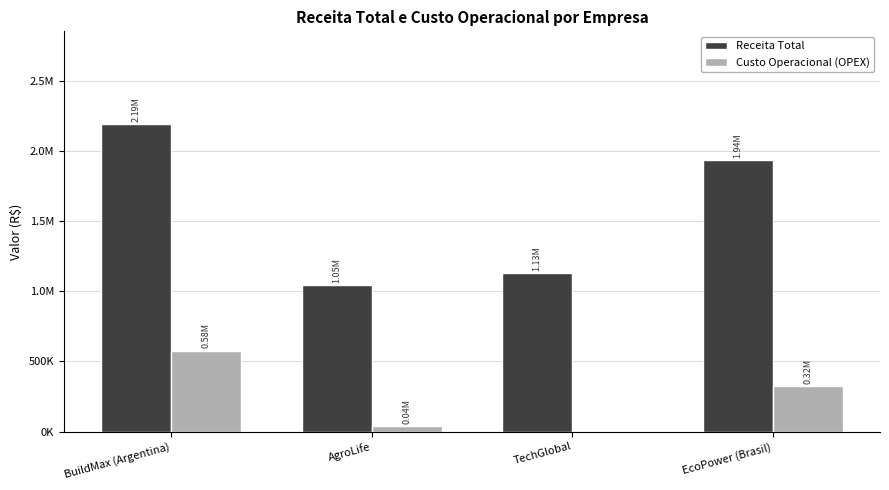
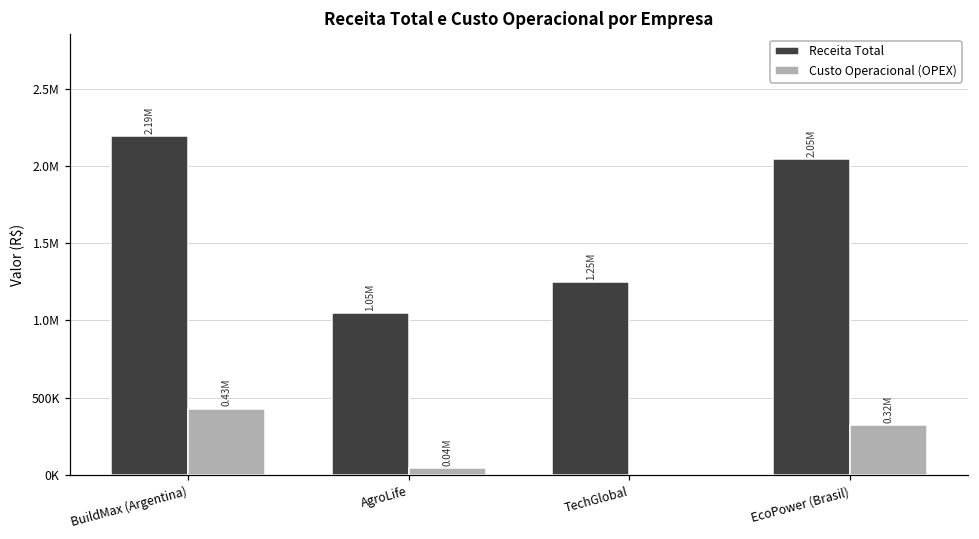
Custo Operacional (OPEX), BuildMax (Argentina): 0.58M -> 0.43M
Receita Total, TechGlobal: 1.13M -> 1.25M
Receita Total, EcoPower (Brasil): 1.94M -> 2.05M
